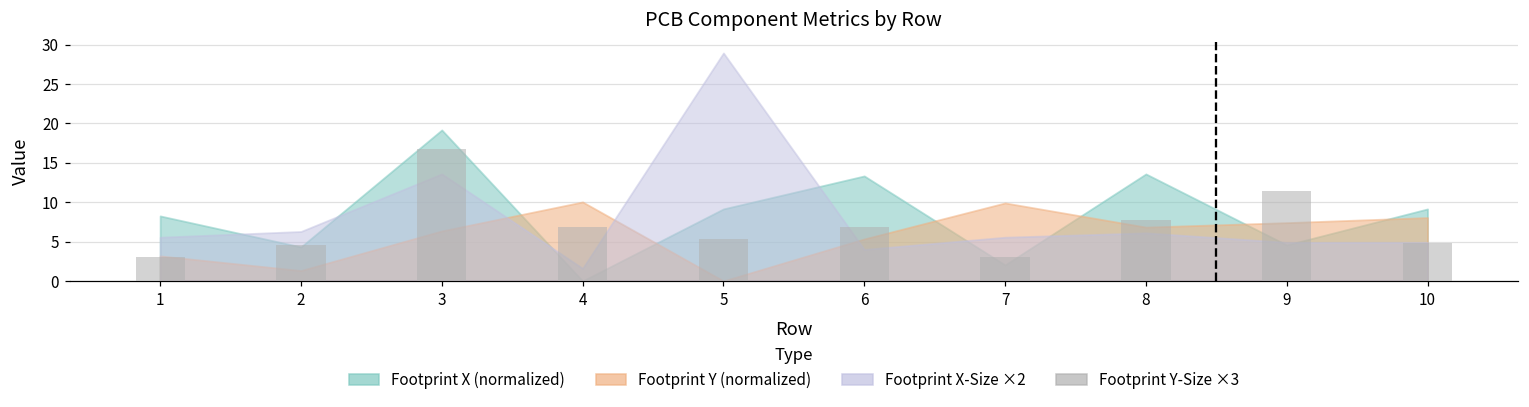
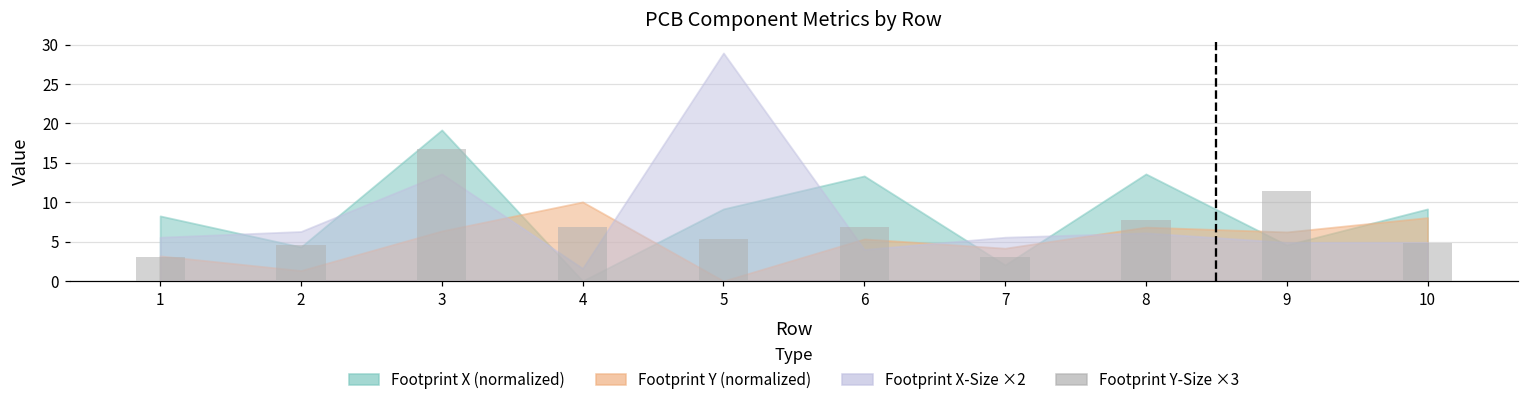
Footprint Y (normalized), 7: 10 -> 4
Footprint Y (normalized), 9: 7 -> 6
